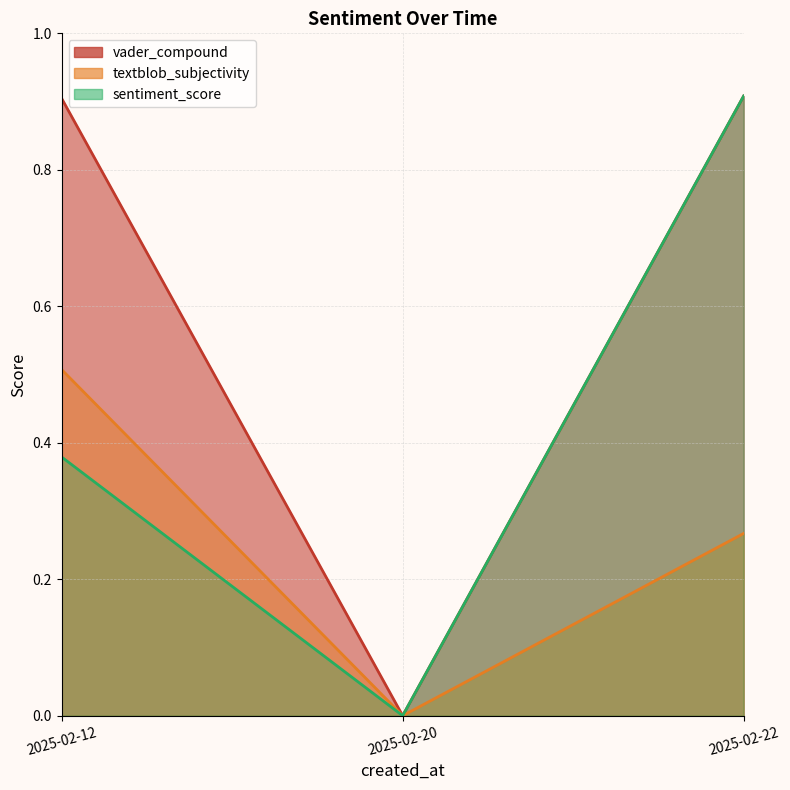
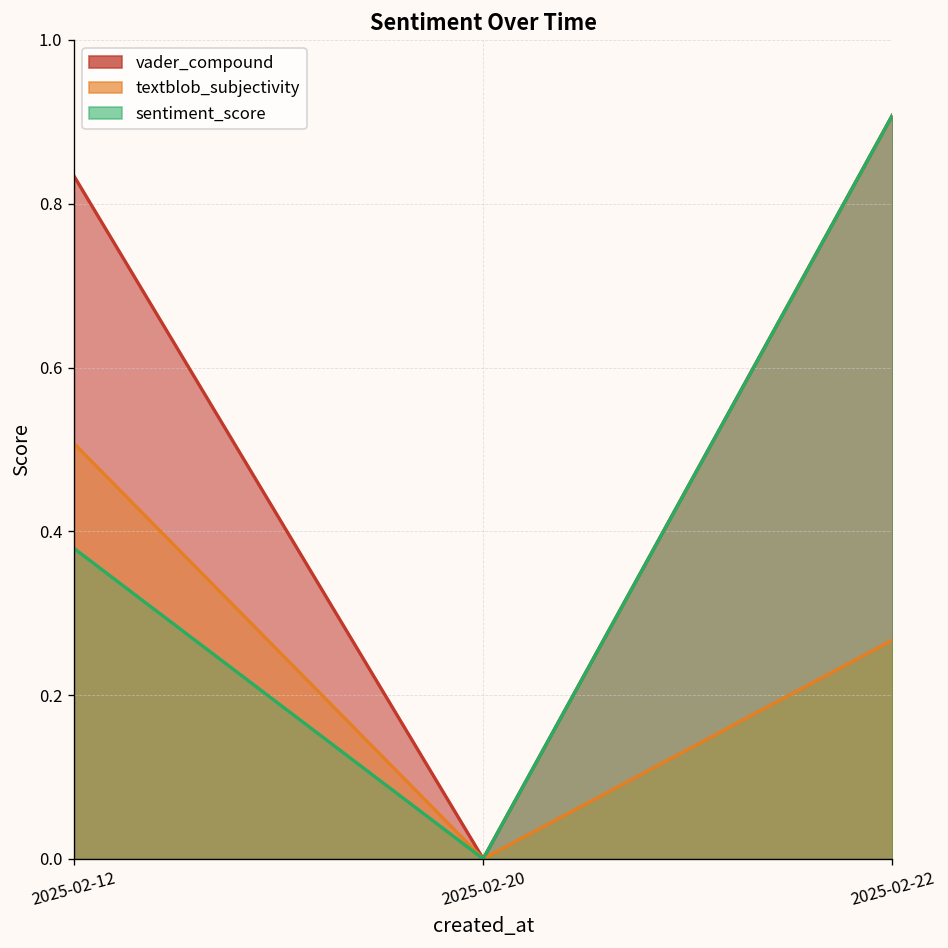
vader_compound, 2025-02-12: 0.90 -> 0.83
